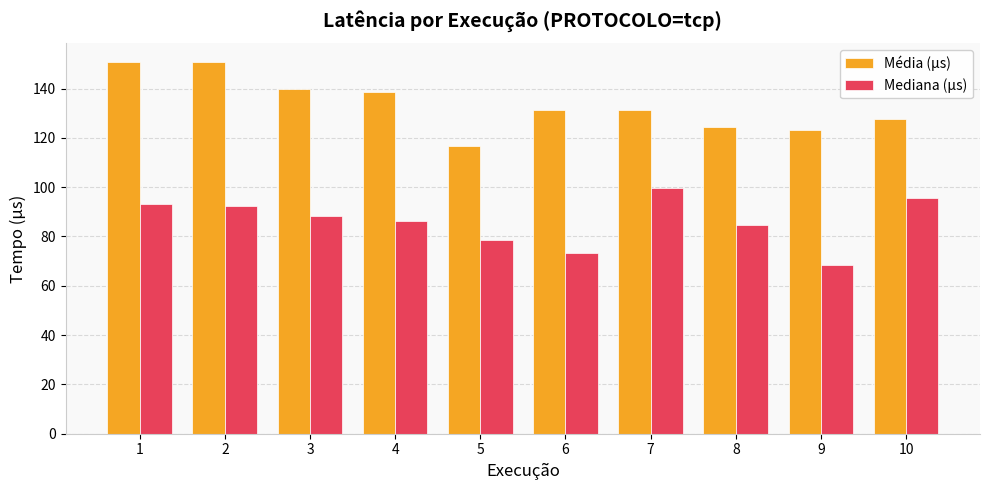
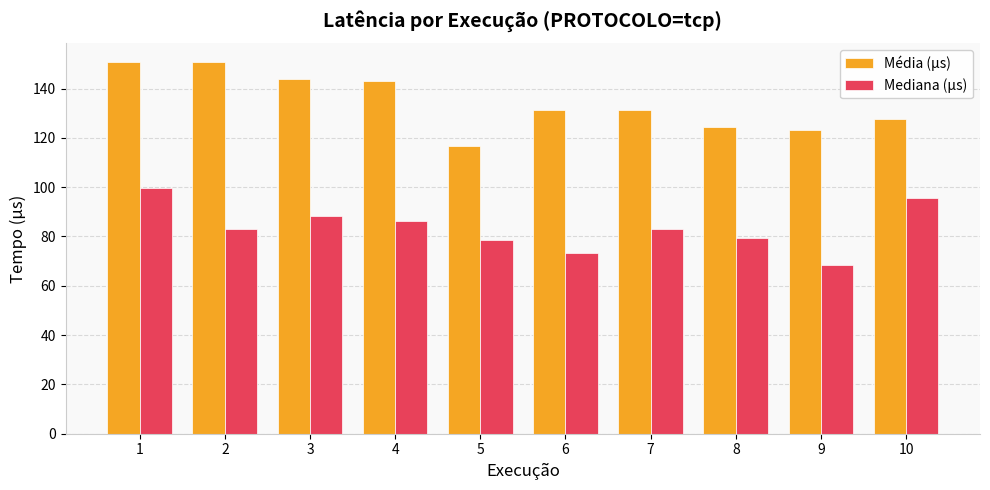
Mediana (µs), 1: 93 -> 100
Mediana (µs), 2: 92 -> 83
Média (µs), 3: 140 -> 144
Média (µs), 4: 139 -> 143
Mediana (µs), 7: 100 -> 83
Mediana (µs), 8: 85 -> 80
